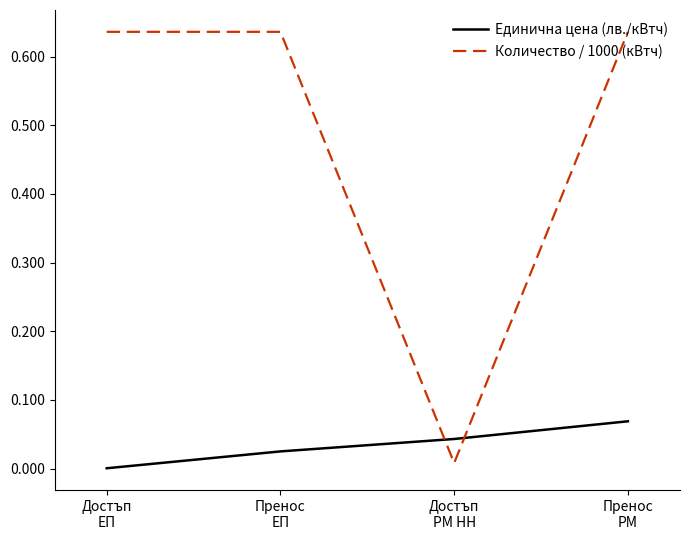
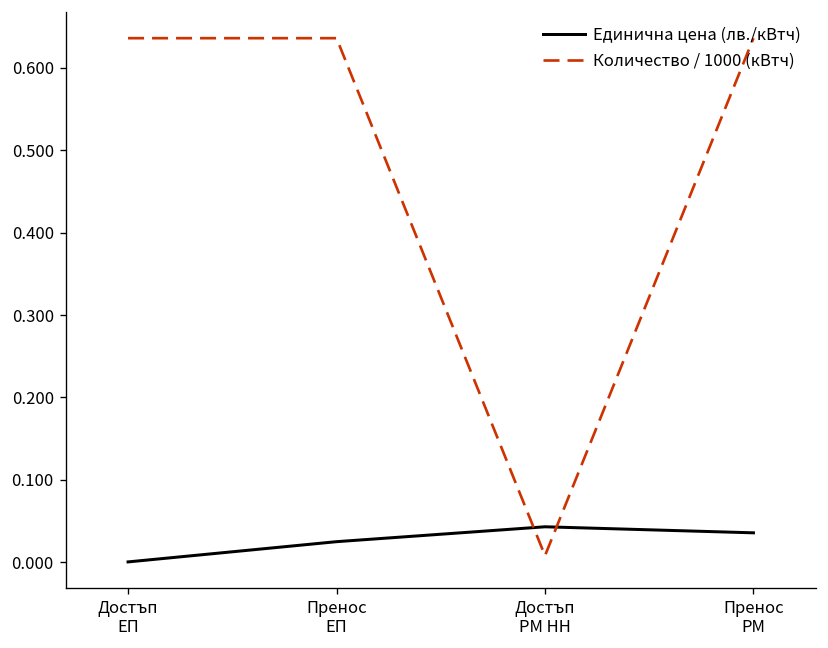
Единична цена (лв./кВтч), Пренос РМ: 0.07 -> 0.04
